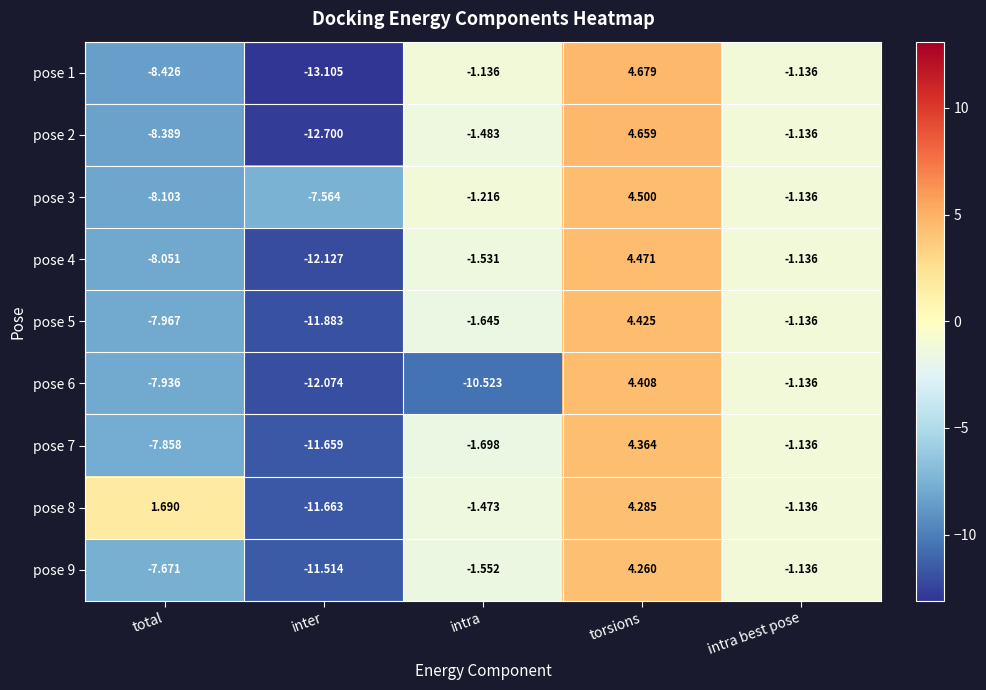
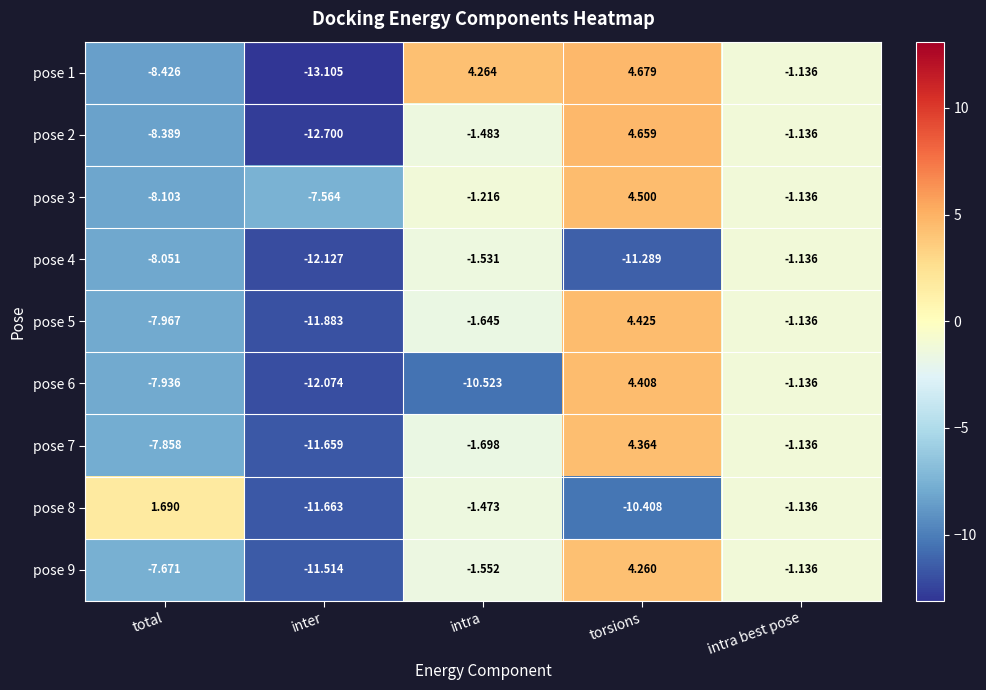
pose 1, intra: -1.136 -> 4.264
pose 4, torsions: 4.471 -> -11.289
pose 8, torsions: 4.285 -> -10.408
